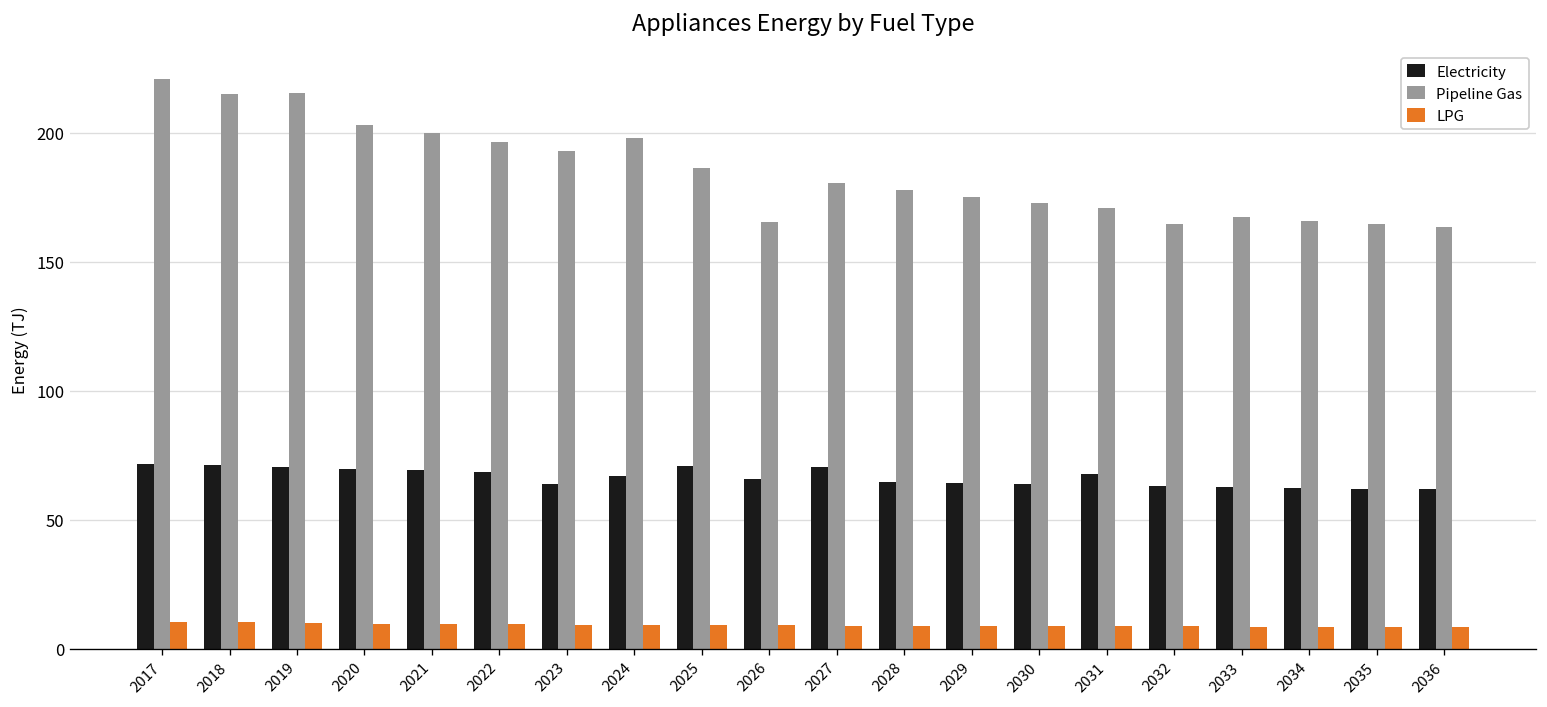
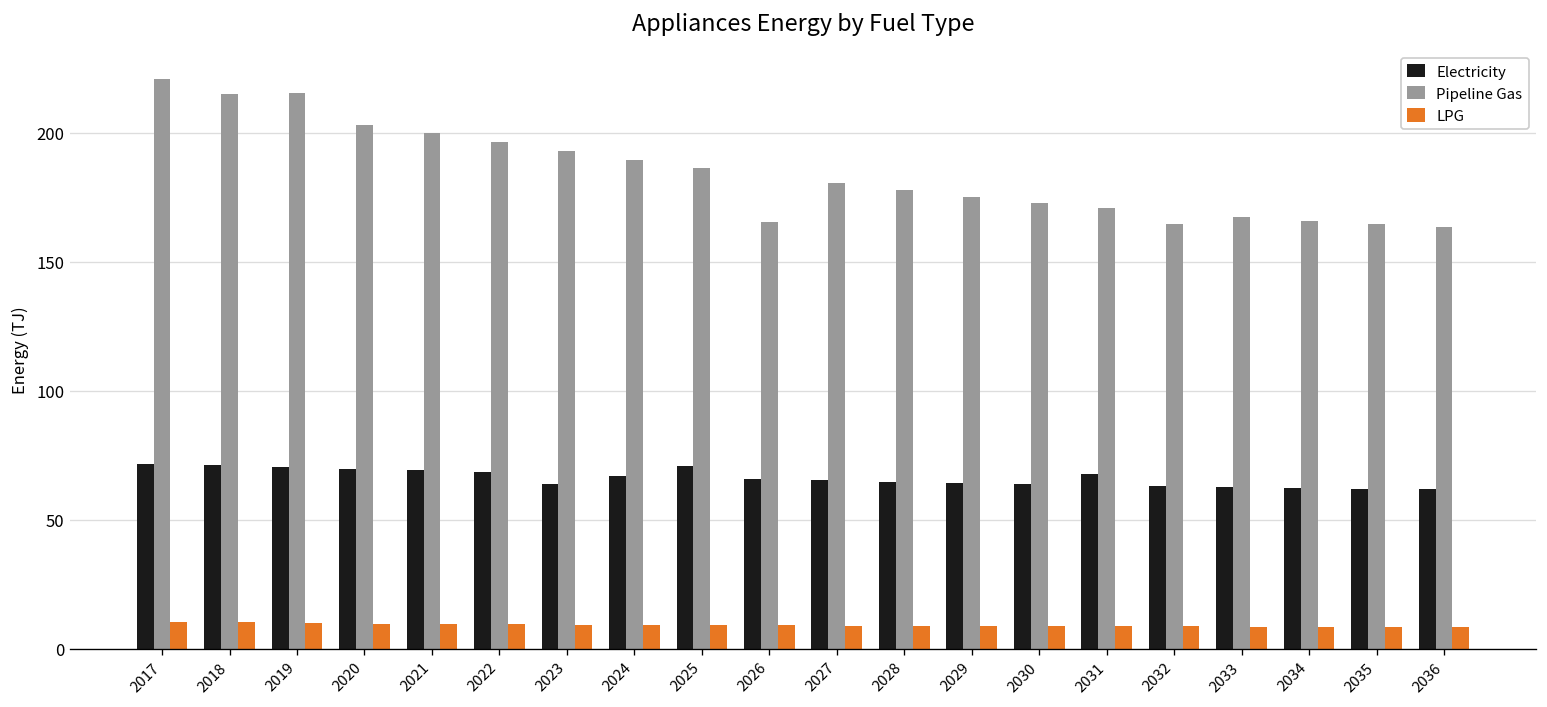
Pipeline Gas, 2024: 198 -> 190
Electricity, 2027: 70 -> 65
